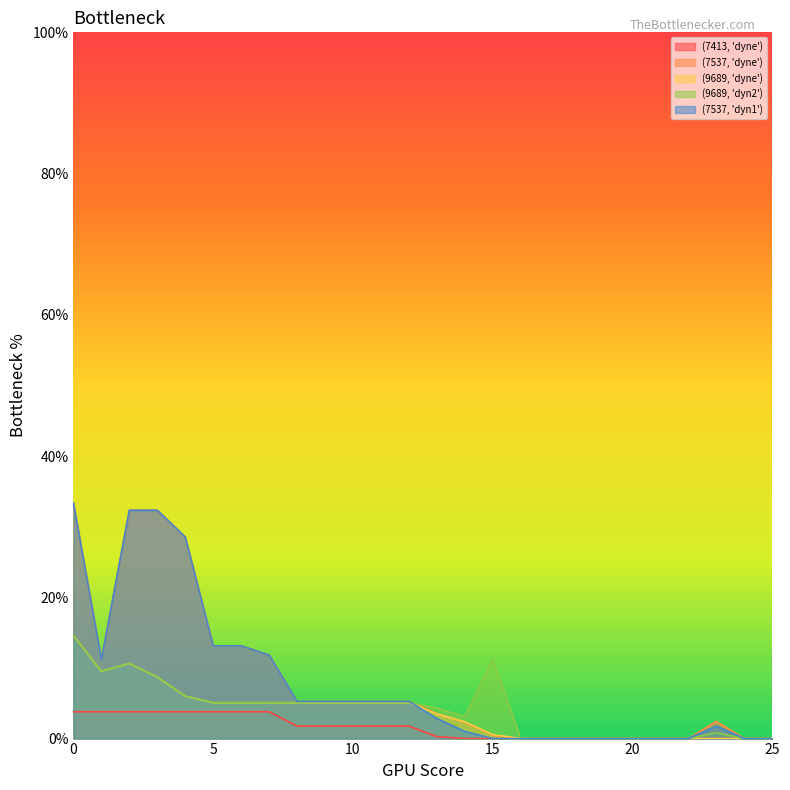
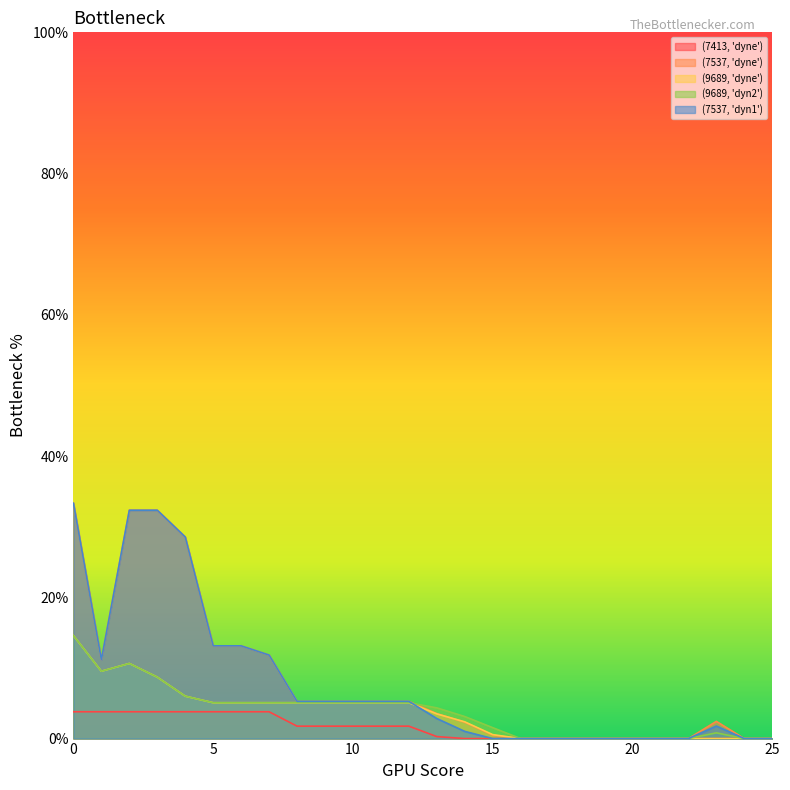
(9689, 'dyn2'), 15: 11% -> 2%
